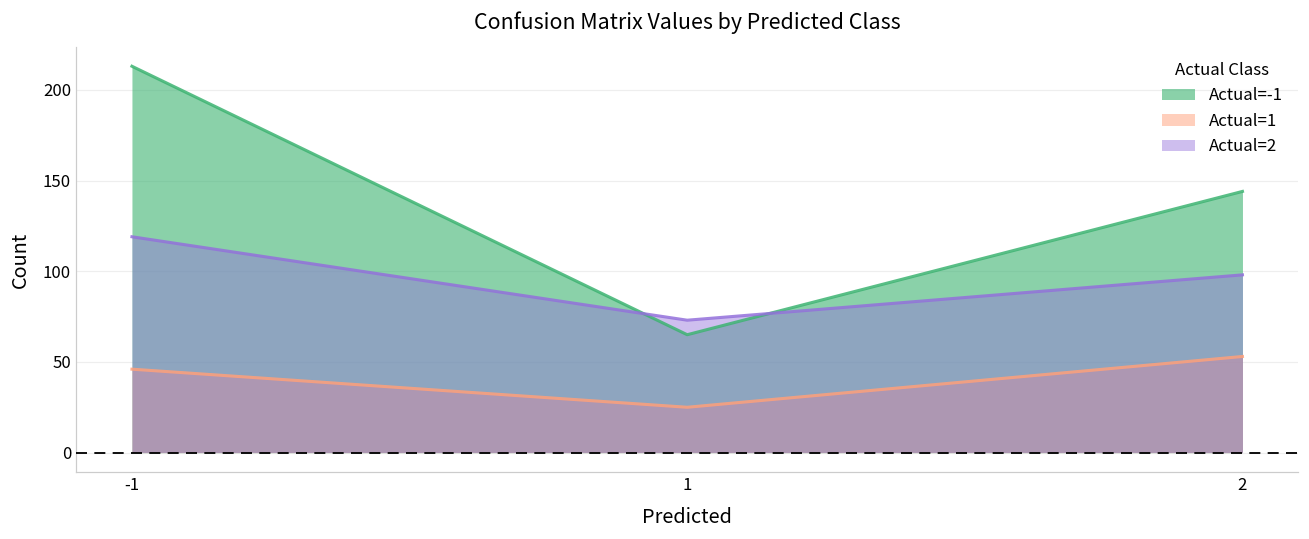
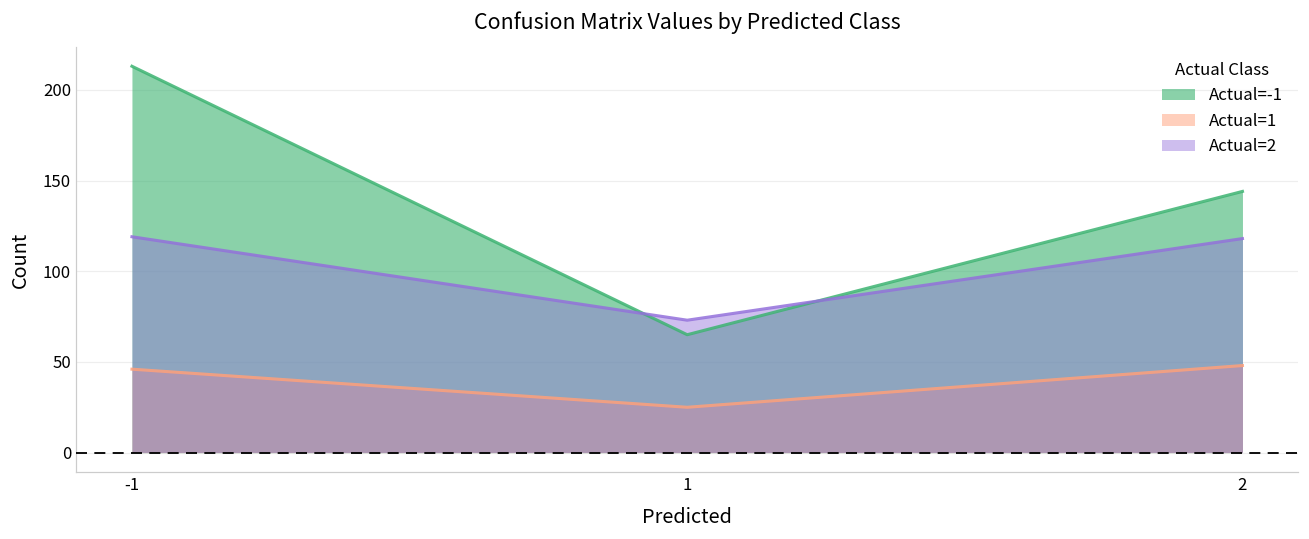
Actual=1, 2: 53 -> 48
Actual=2, 2: 98 -> 118
